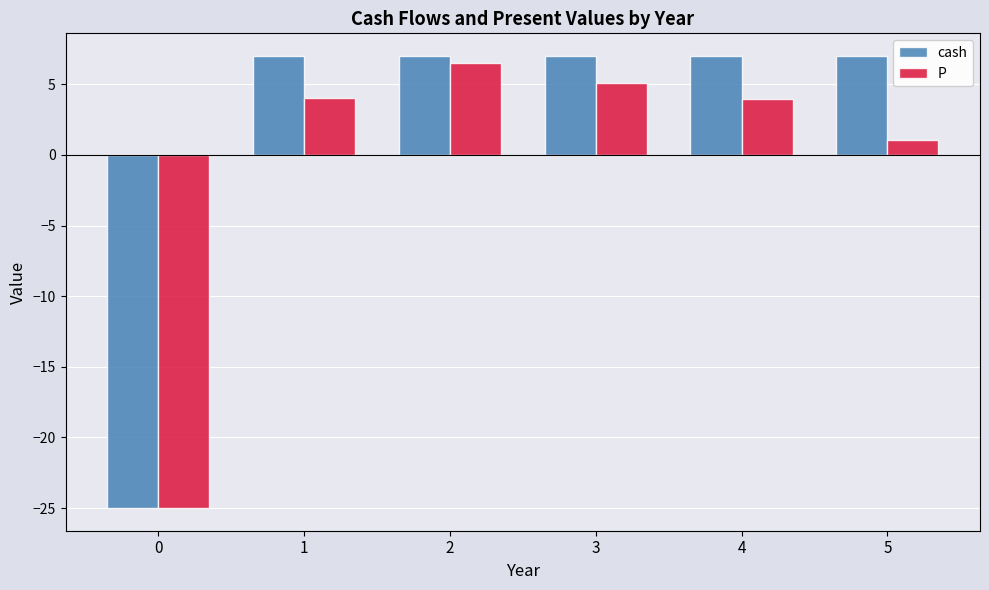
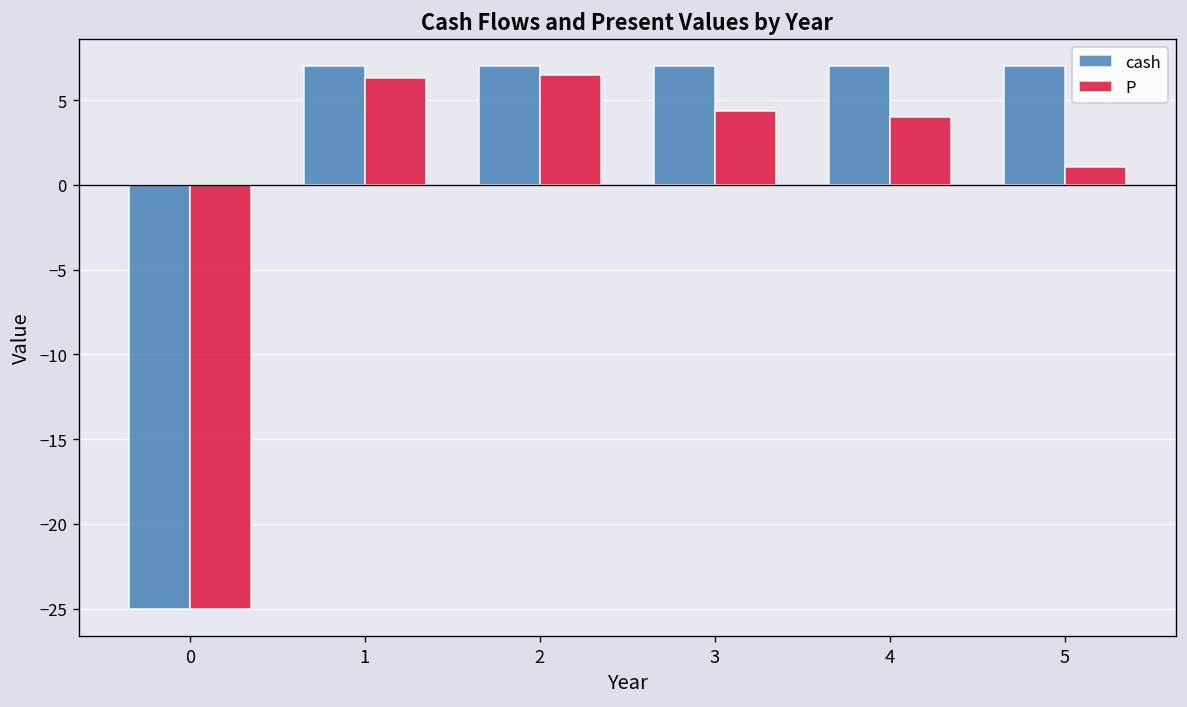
P, 1: 4.0 -> 6.3
P, 3: 5.1 -> 4.3
